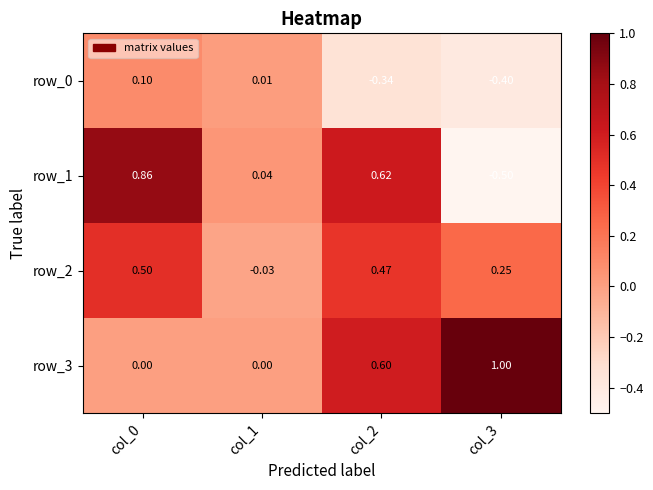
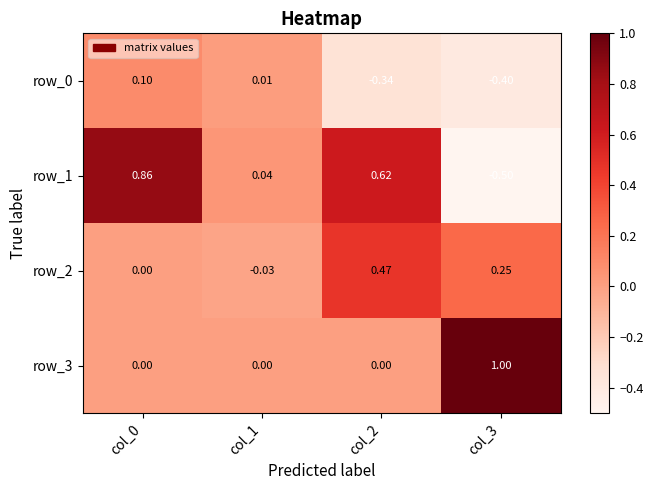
row_2, col_0: 0.50 -> 0.00
row_3, col_2: 0.60 -> 0.00
